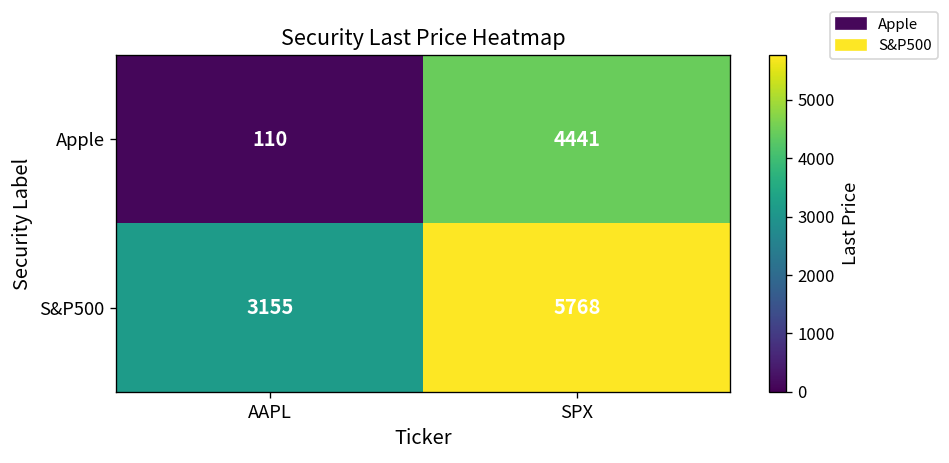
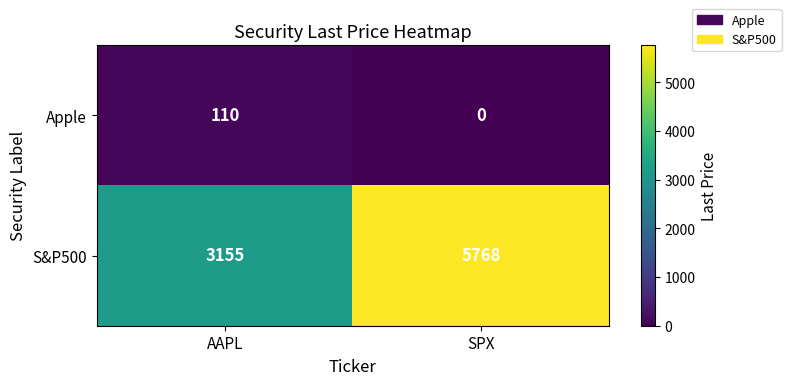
Apple, SPX: 4441 -> 0
